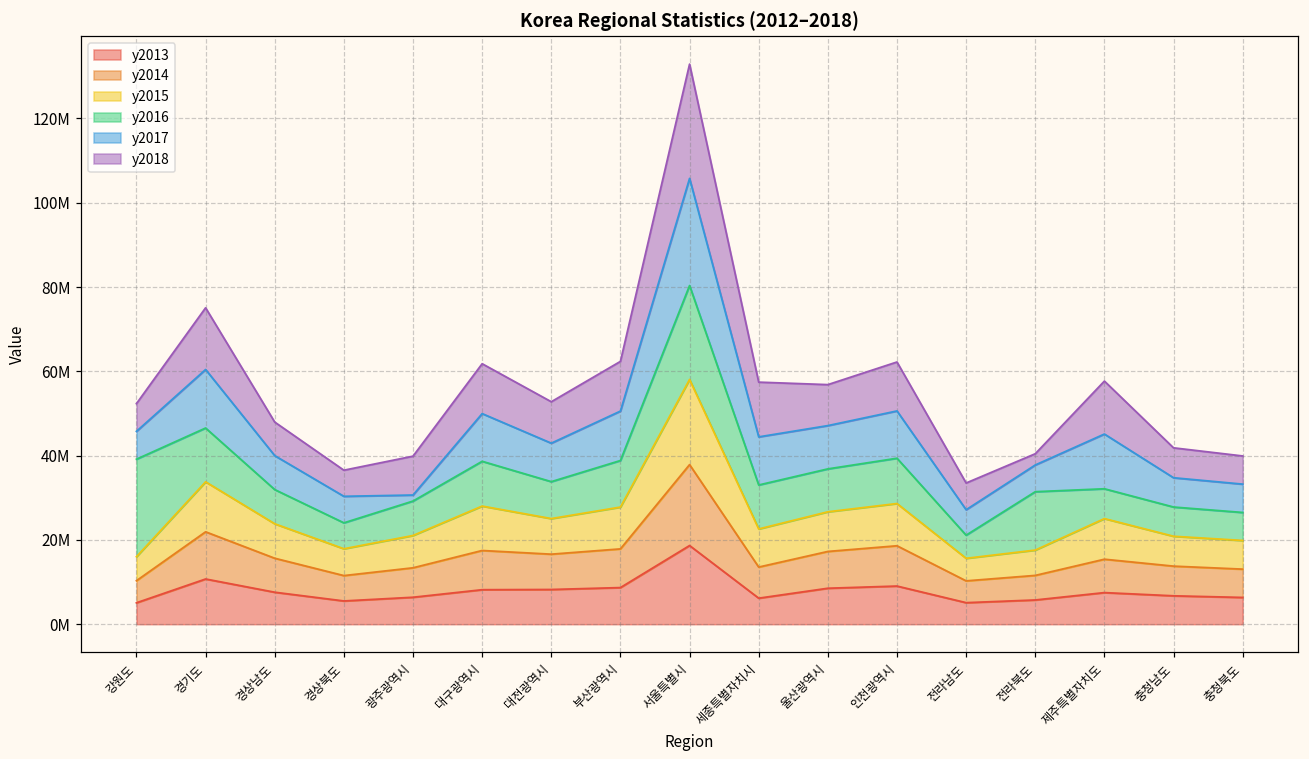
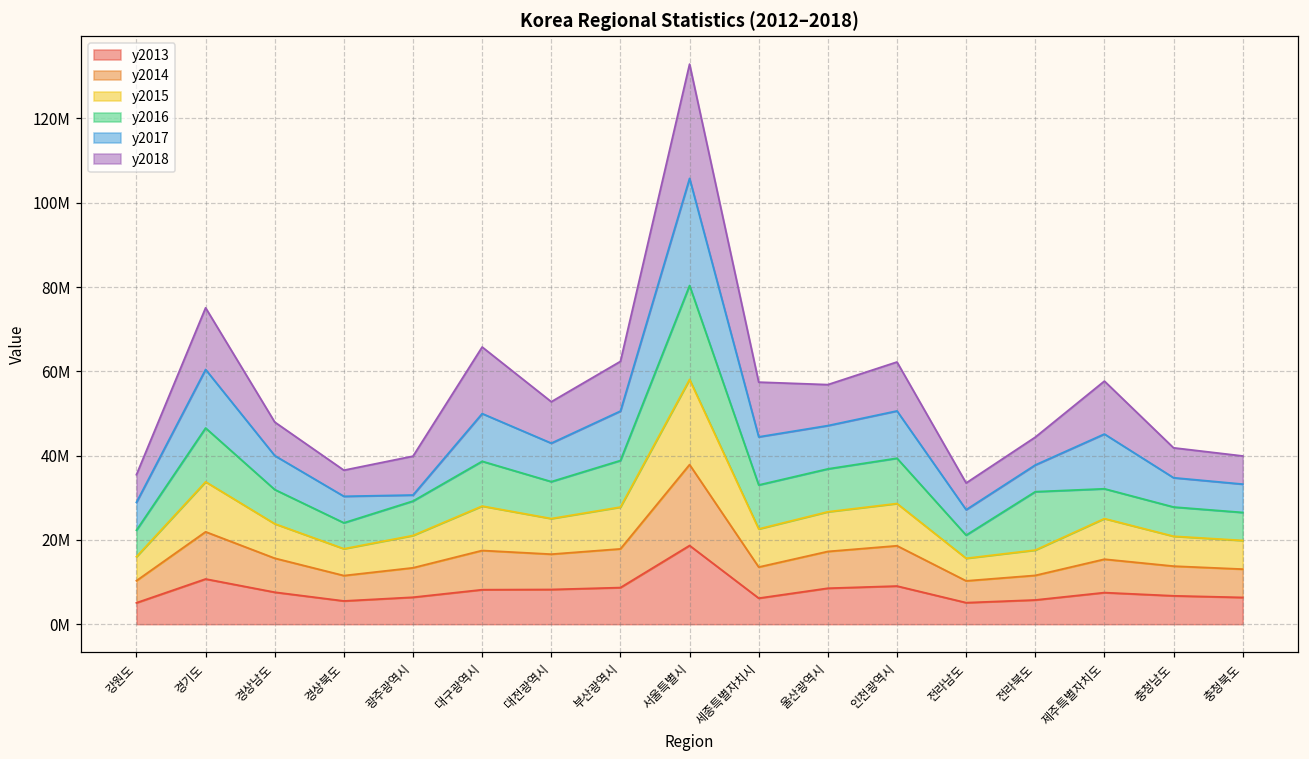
y2016, 강원도: 23000000 -> 6000000
y2018, 대구광역시: 12000000 -> 16000000
y2018, 전라북도: 3000000 -> 7000000
